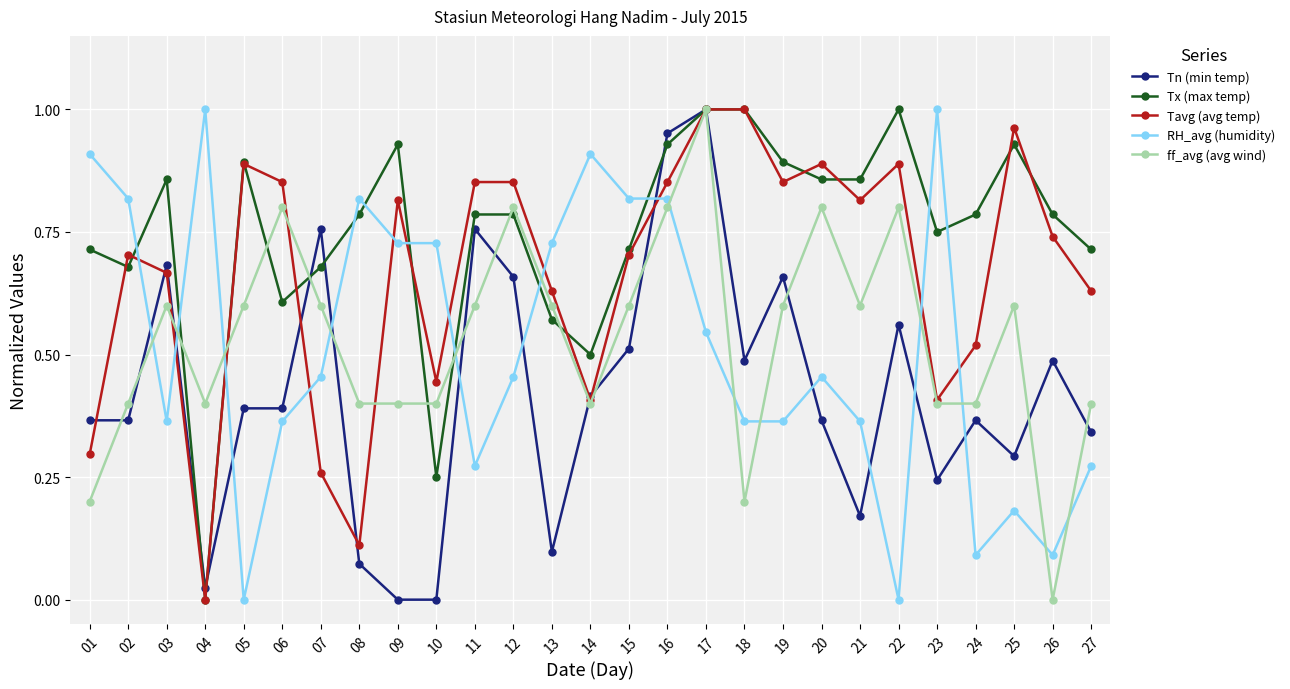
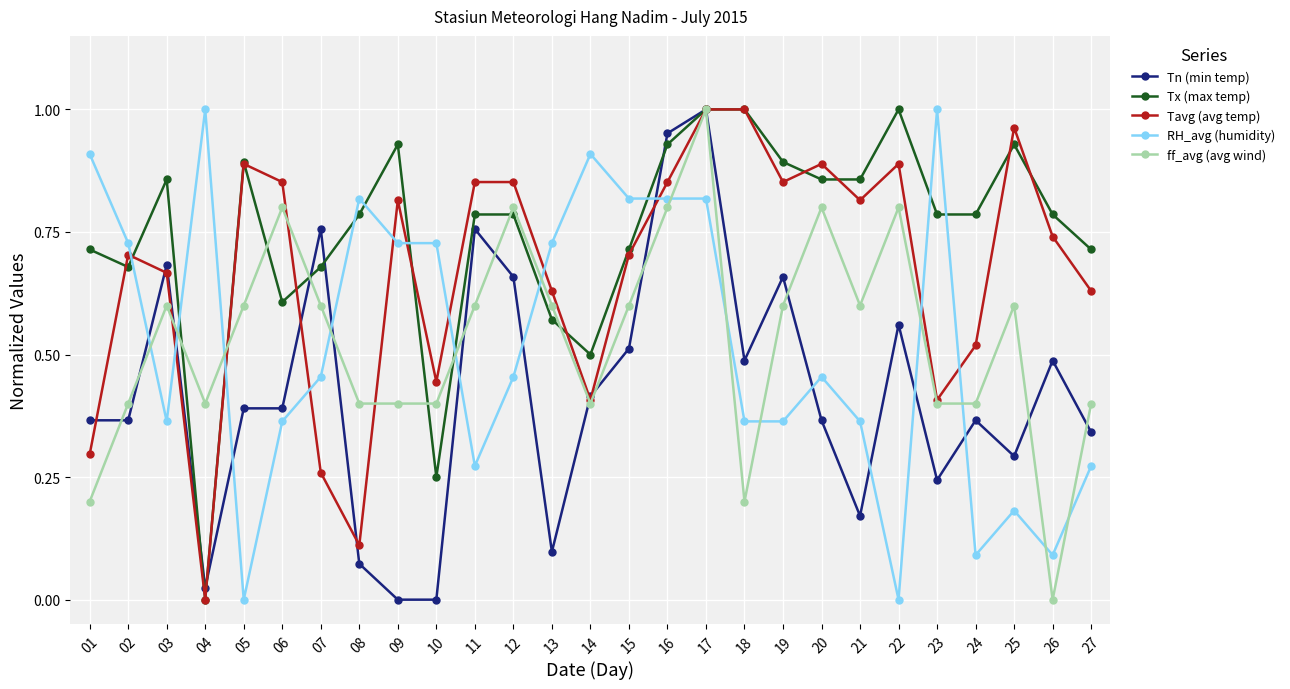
RH_avg (humidity), 02: 0.82 -> 0.73
RH_avg (humidity), 17: 0.55 -> 0.82
Tx (max temp), 23: 0.75 -> 0.79
